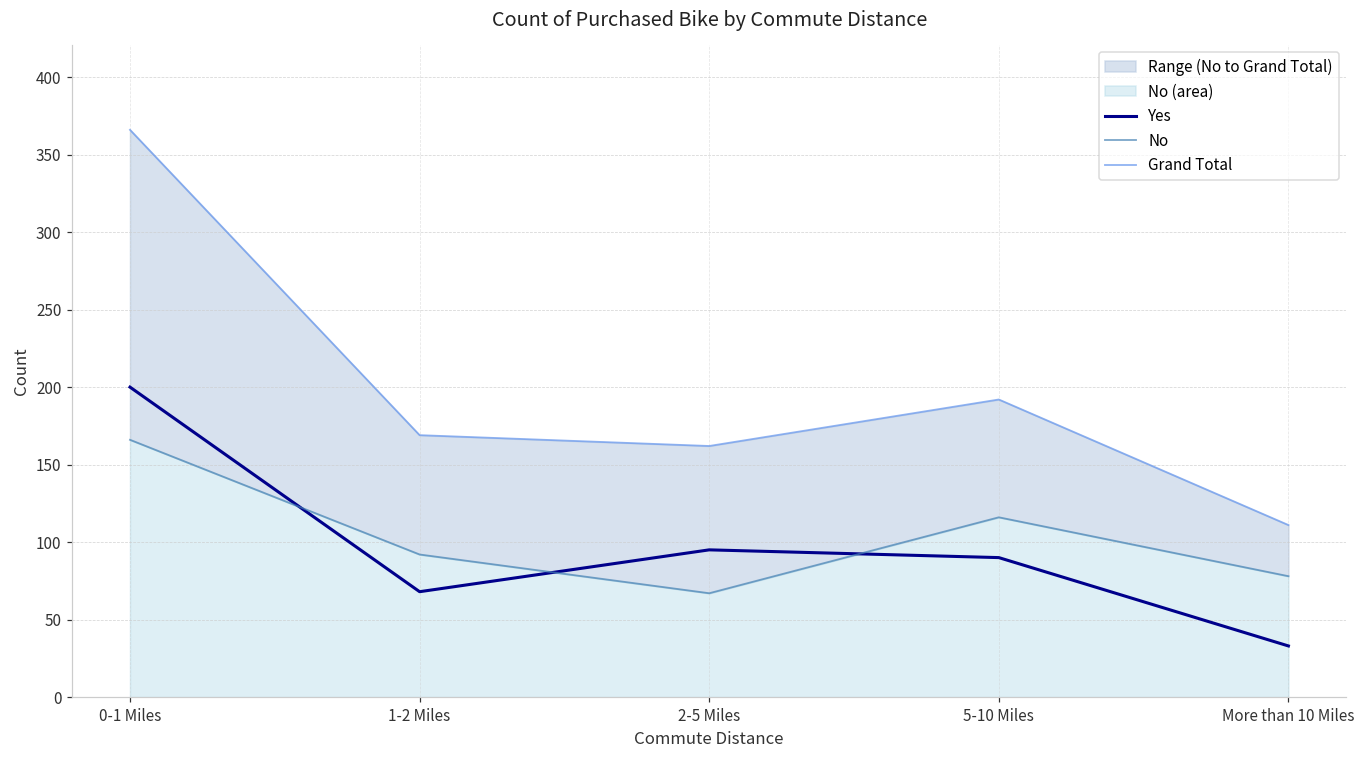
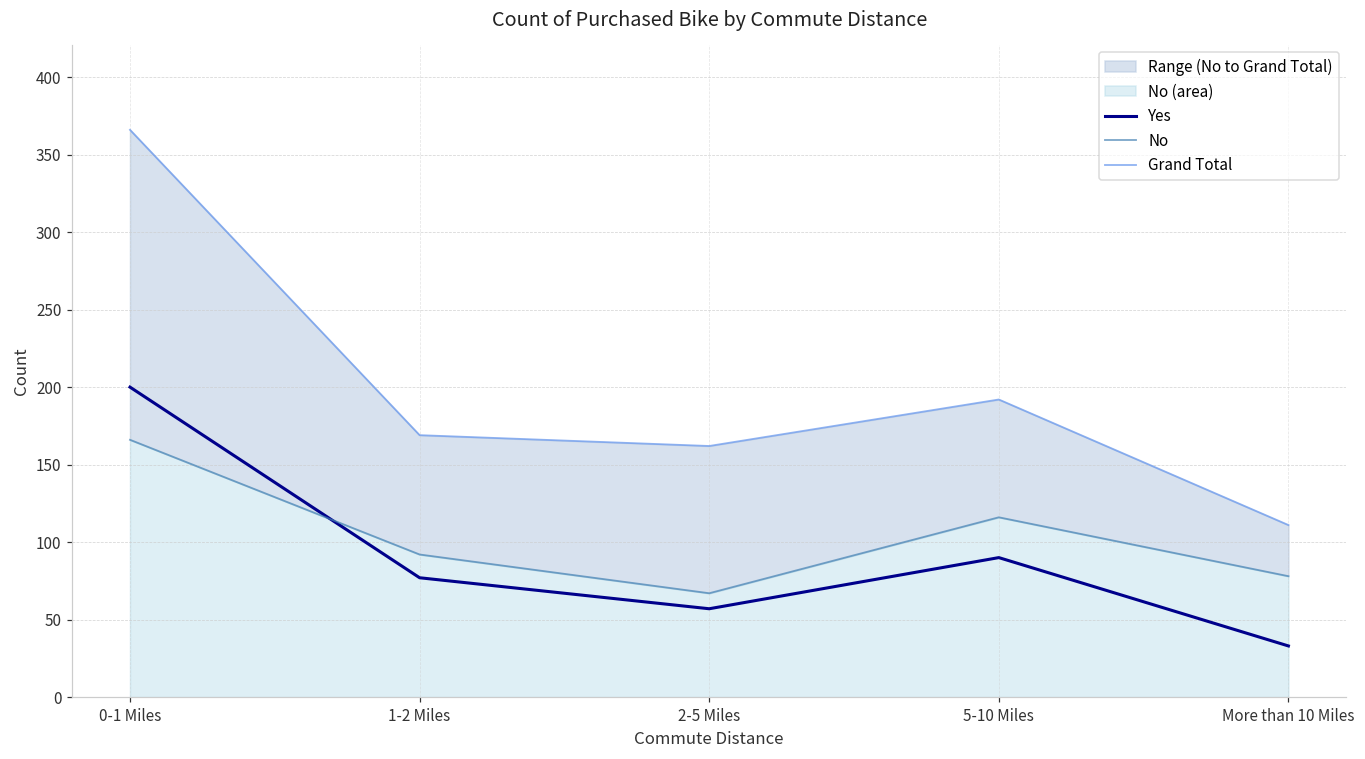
Yes, 1-2 Miles: 68 -> 77
Yes, 2-5 Miles: 95 -> 57
